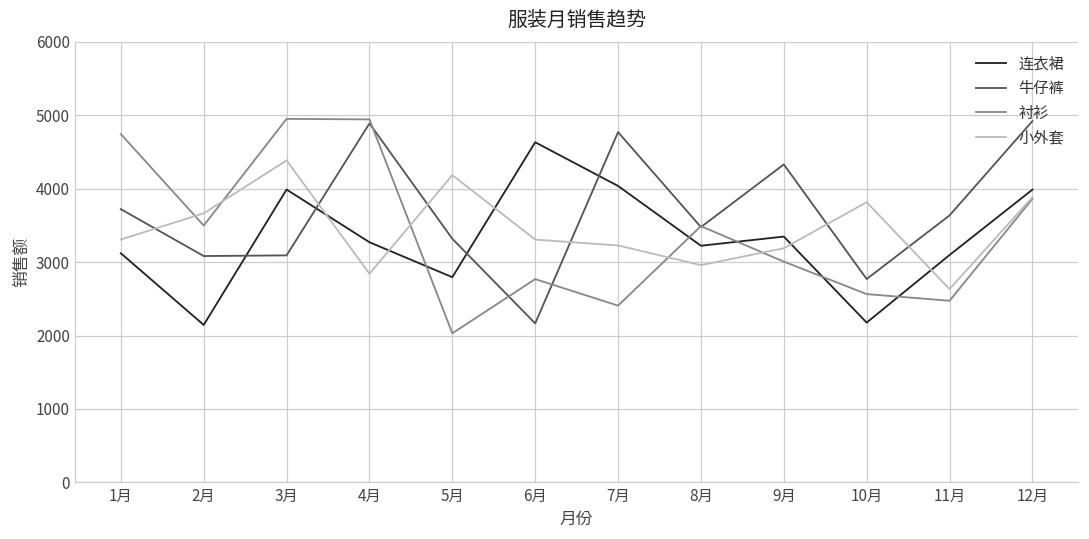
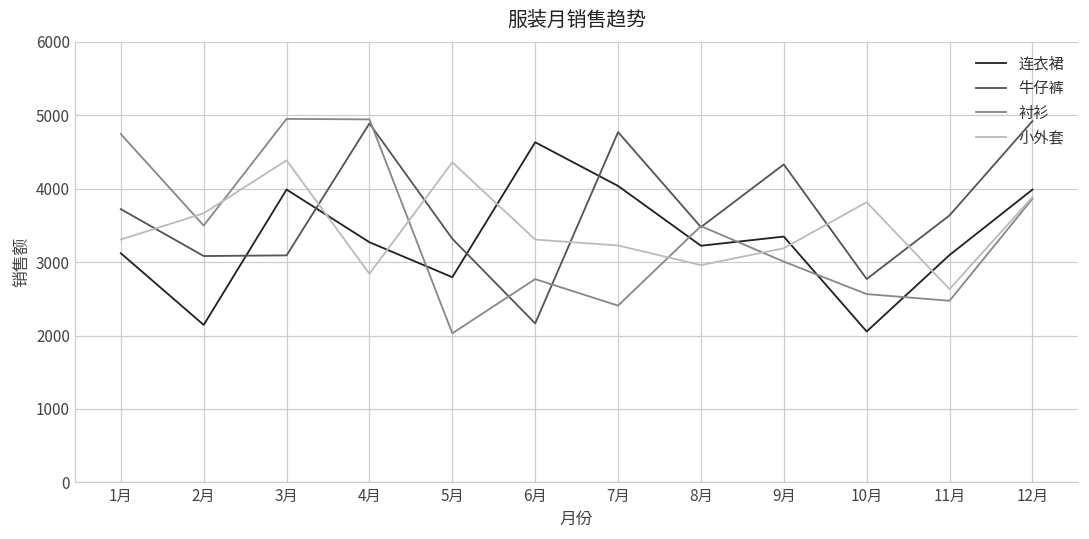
小外套, 5月: 4200 -> 4400
连衣裙, 10月: 2200 -> 2100
